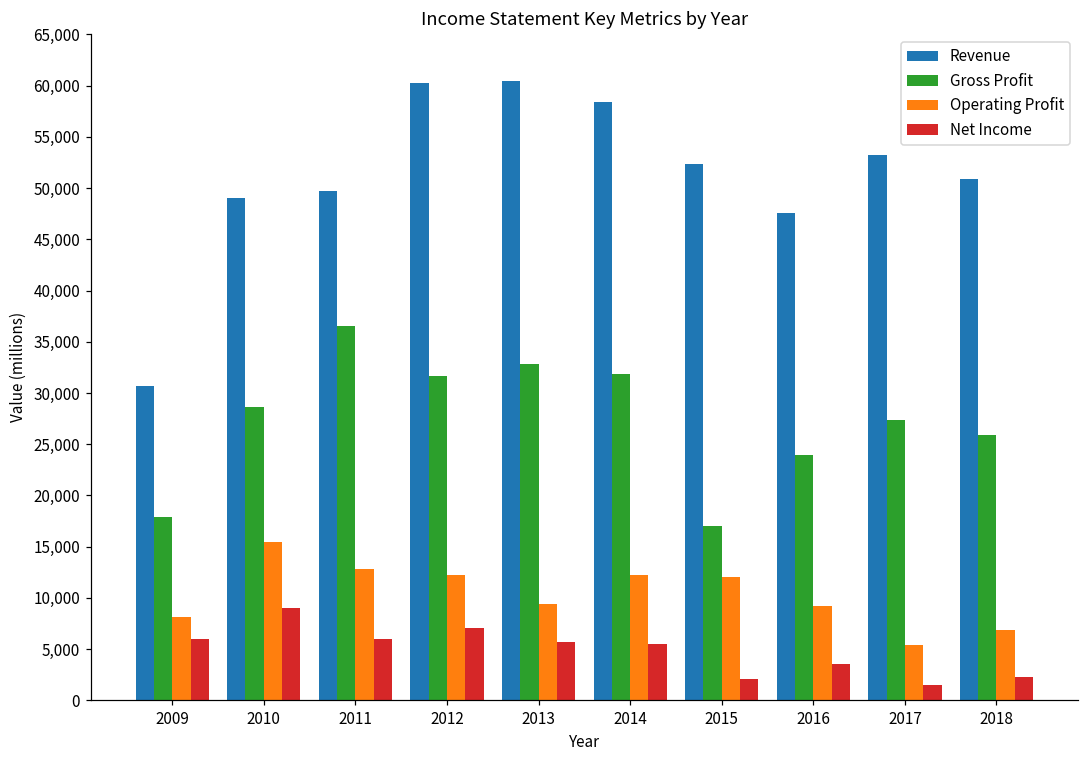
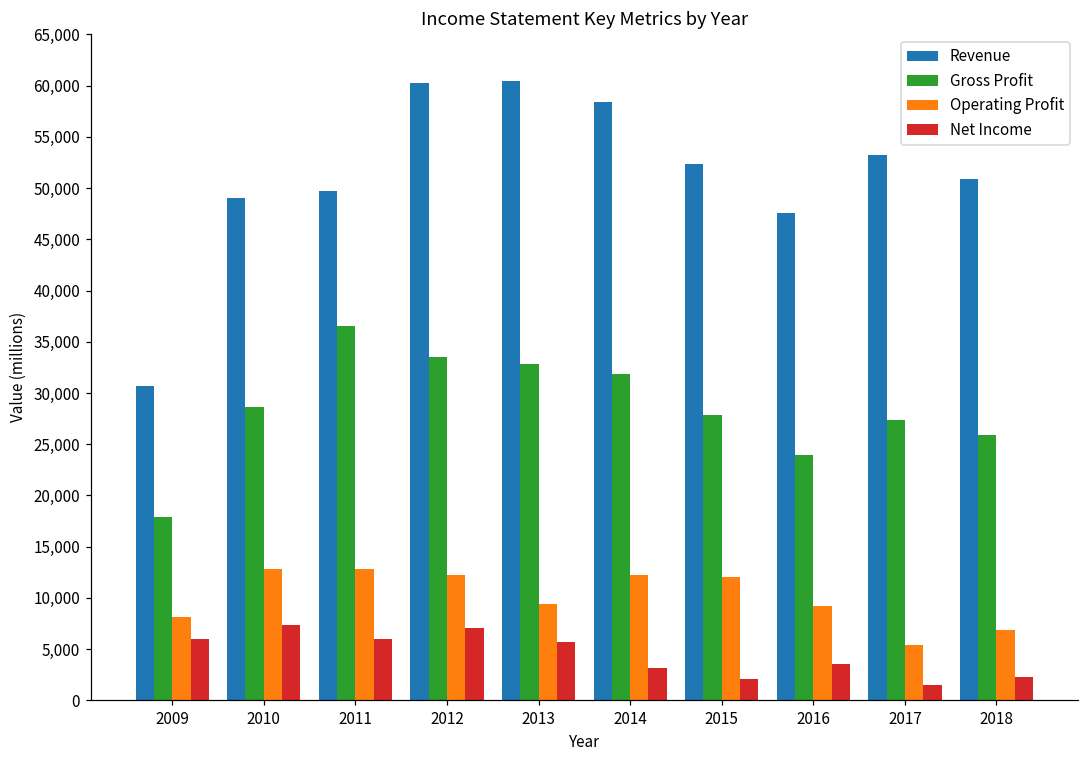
Operating Profit, 2010: 15,000 -> 13,000
Net Income, 2010: 9,000 -> 7,000
Gross Profit, 2012: 32,000 -> 34,000
Net Income, 2014: 6,000 -> 3,000
Gross Profit, 2015: 17,000 -> 28,000
